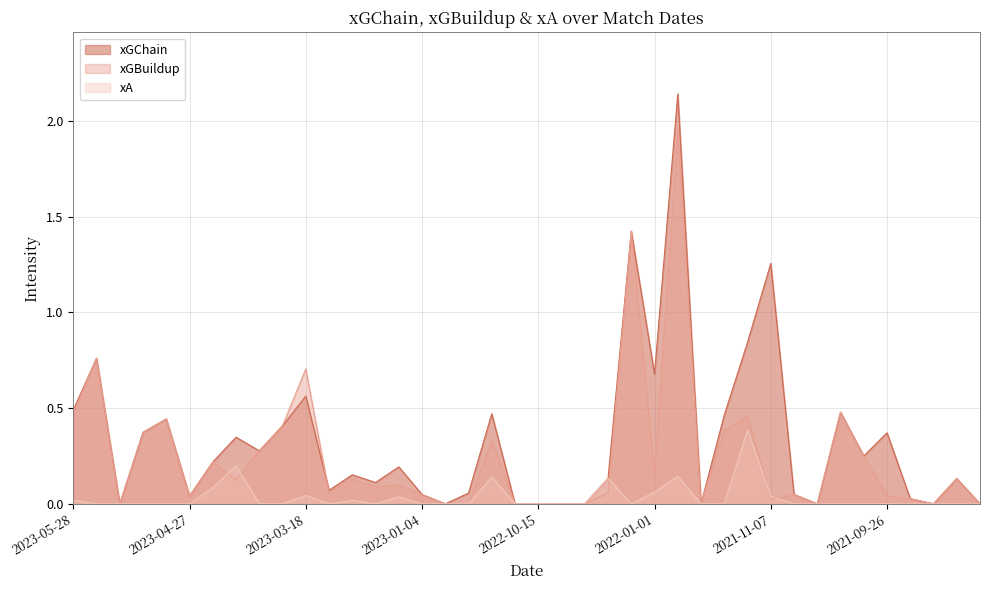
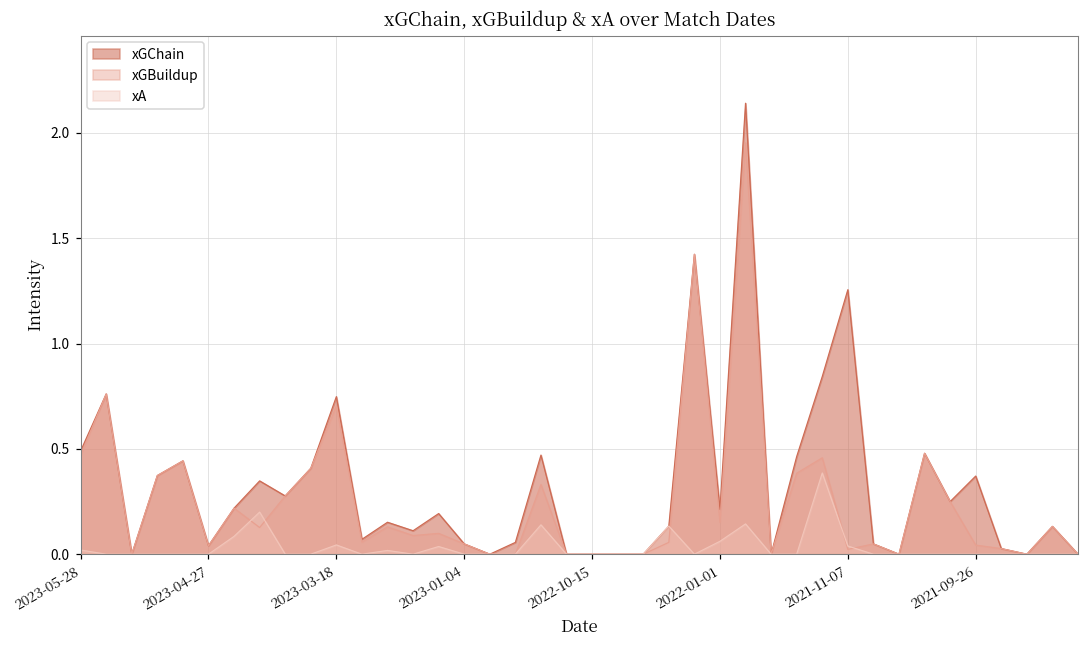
xGChain, 2023-03-18: 0.56 -> 0.75
xGChain, 2022-01-01: 0.68 -> 0.21
